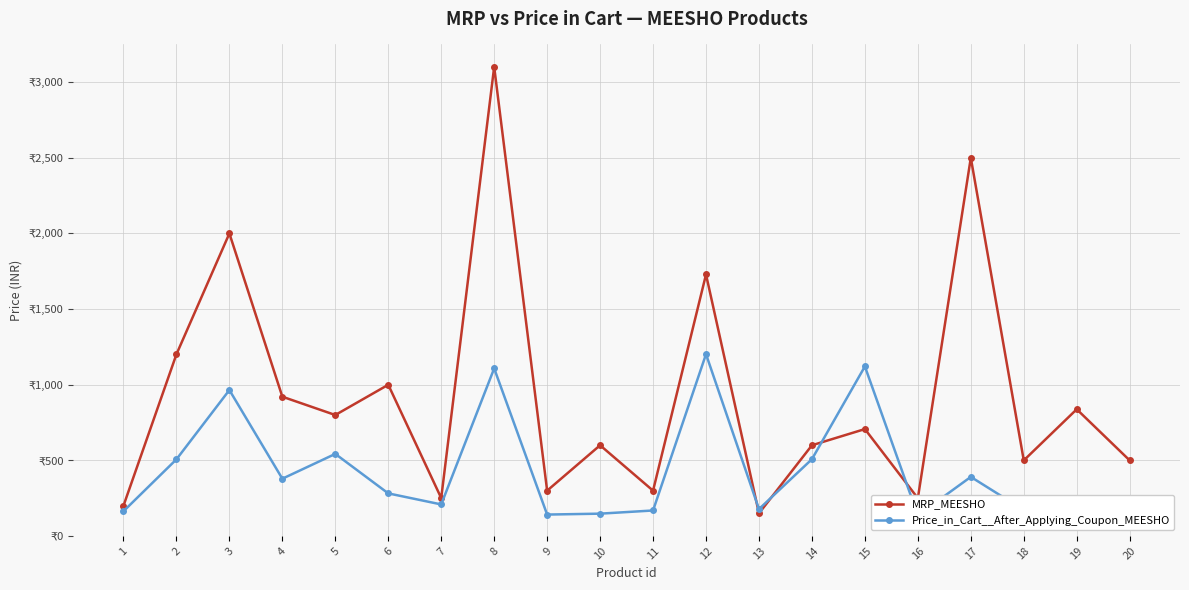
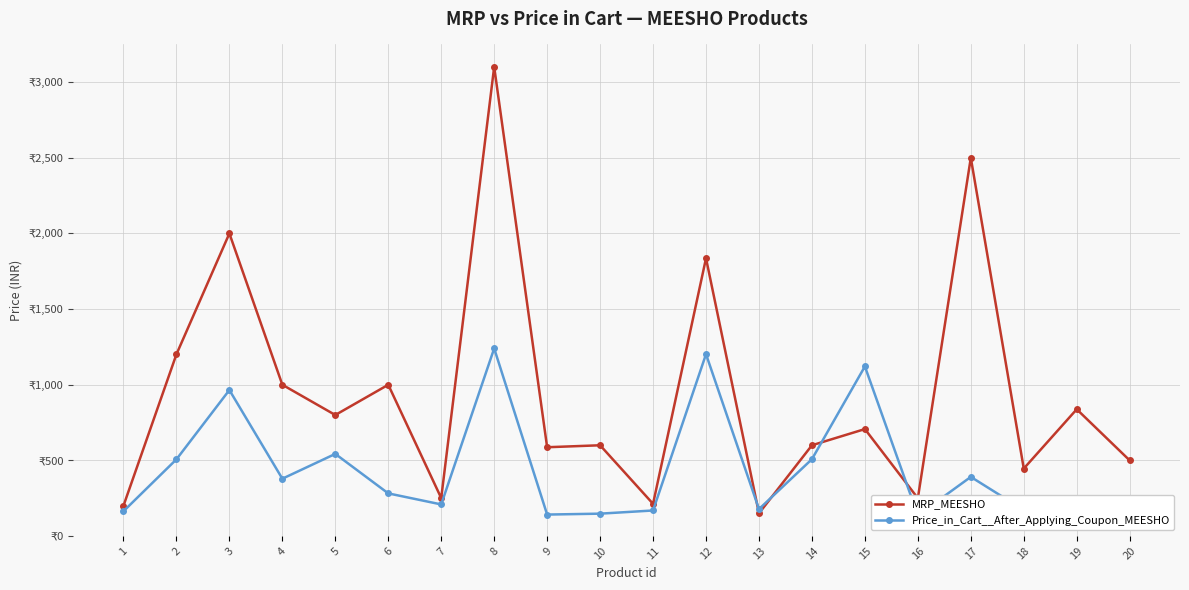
MRP_MEESHO, 4: ₹920 -> ₹1,000
Price_in_Cart__After_Applying_Coupon_MEESHO, 8: ₹1,110 -> ₹1,240
MRP_MEESHO, 9: ₹300 -> ₹590
MRP_MEESHO, 11: ₹300 -> ₹210
MRP_MEESHO, 12: ₹1,730 -> ₹1,840
MRP_MEESHO, 18: ₹500 -> ₹450
